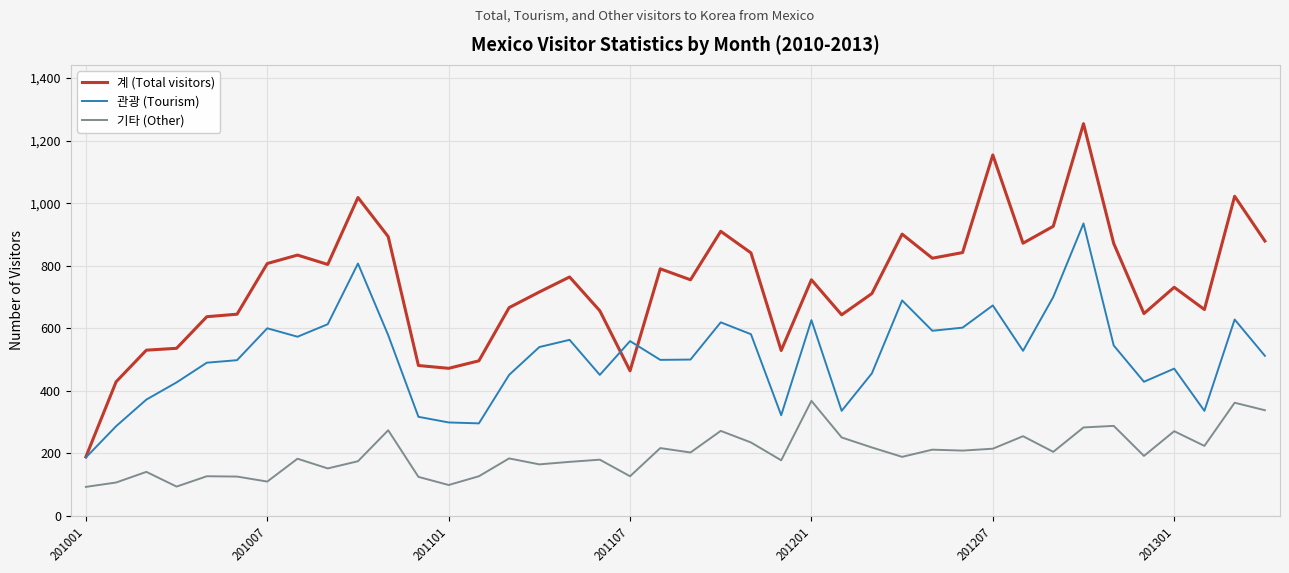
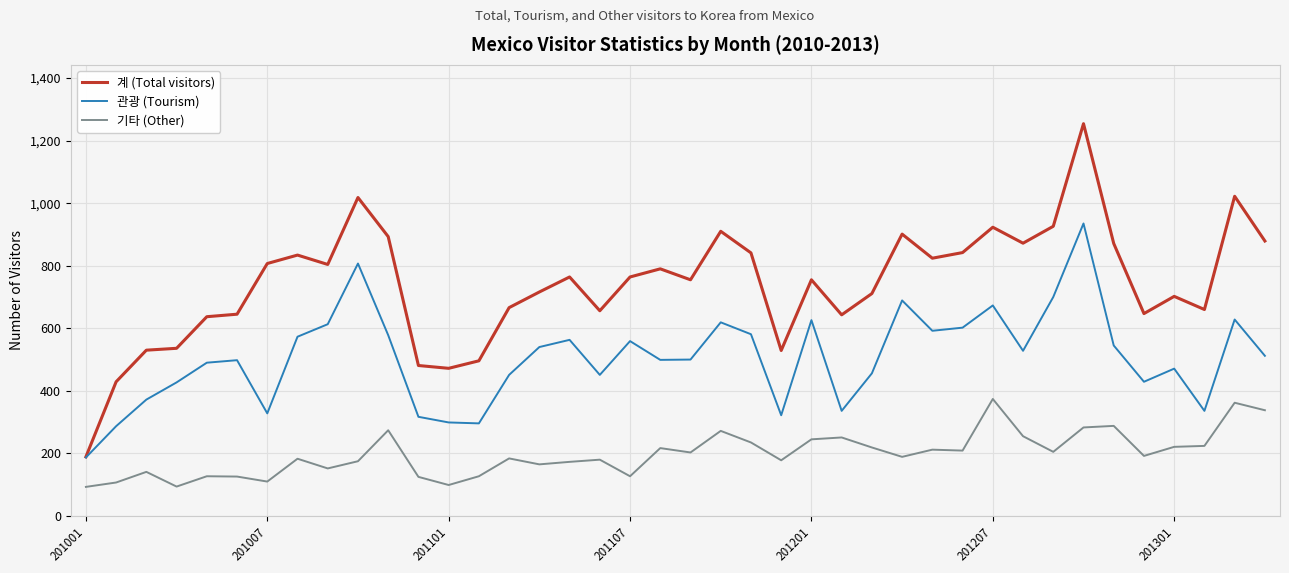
관광 (Tourism), 201007: 600 -> 330
계 (Total visitors), 201107: 460 -> 760
기타 (Other), 201201: 370 -> 250
계 (Total visitors), 201207: 1,150 -> 920
기타 (Other), 201207: 220 -> 370
계 (Total visitors), 201301: 730 -> 700
기타 (Other), 201301: 270 -> 220
